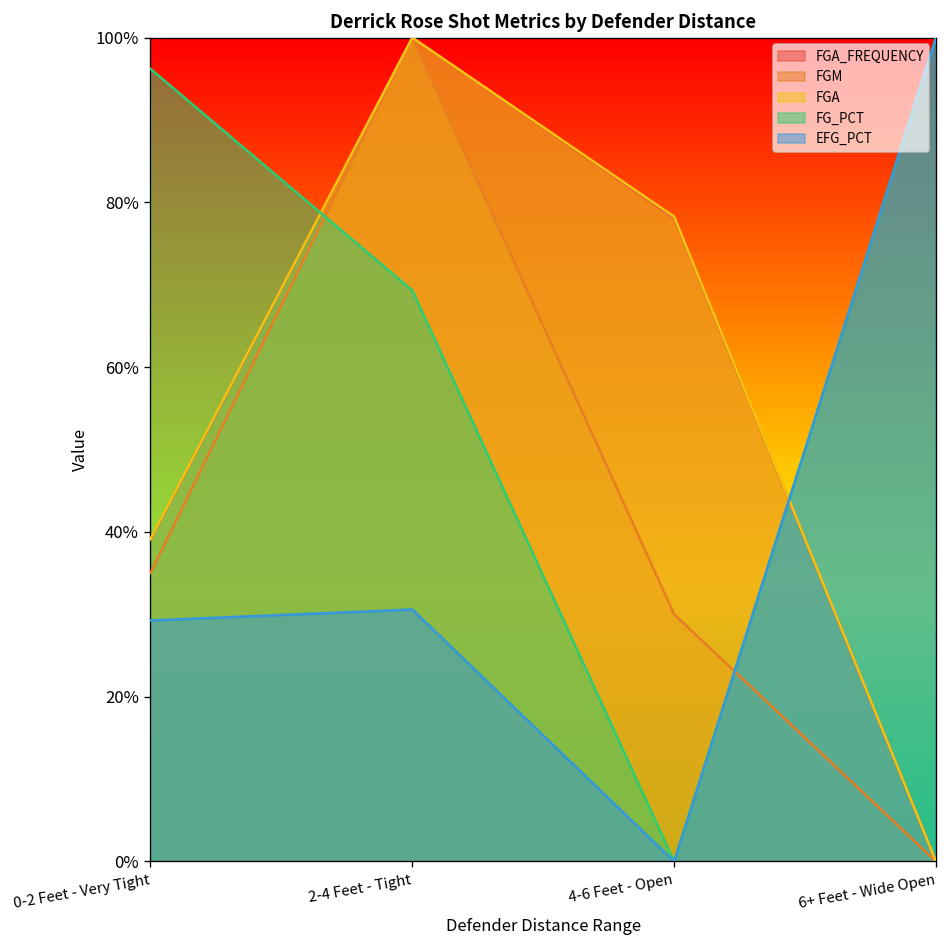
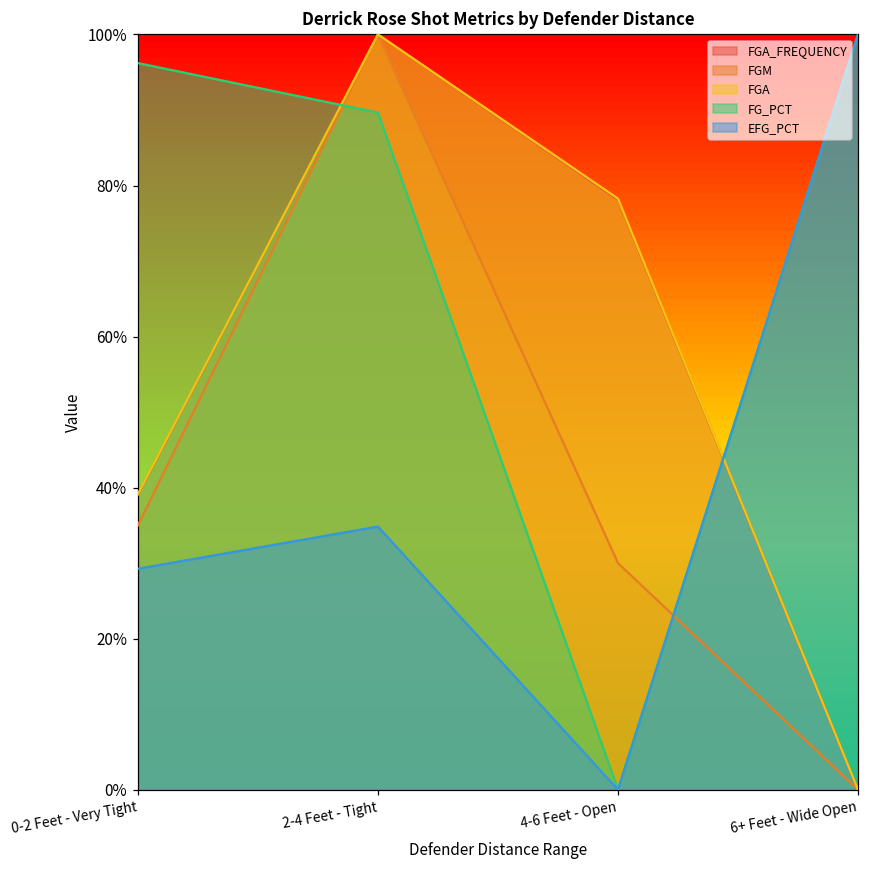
FG_PCT, 2-4 Feet - Tight: 69% -> 90%
EFG_PCT, 2-4 Feet - Tight: 31% -> 35%
